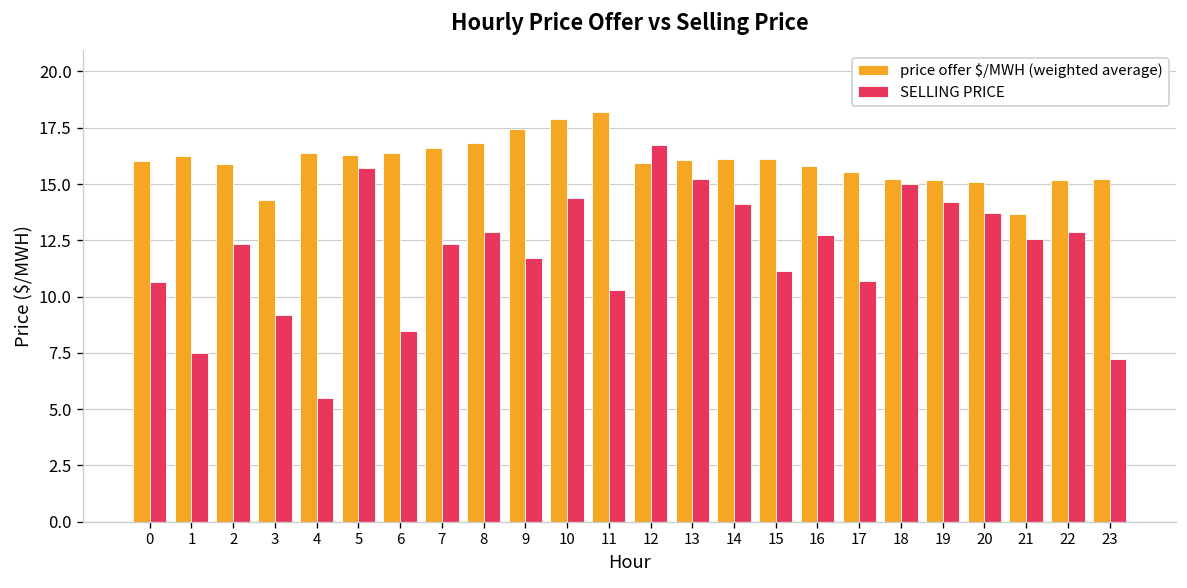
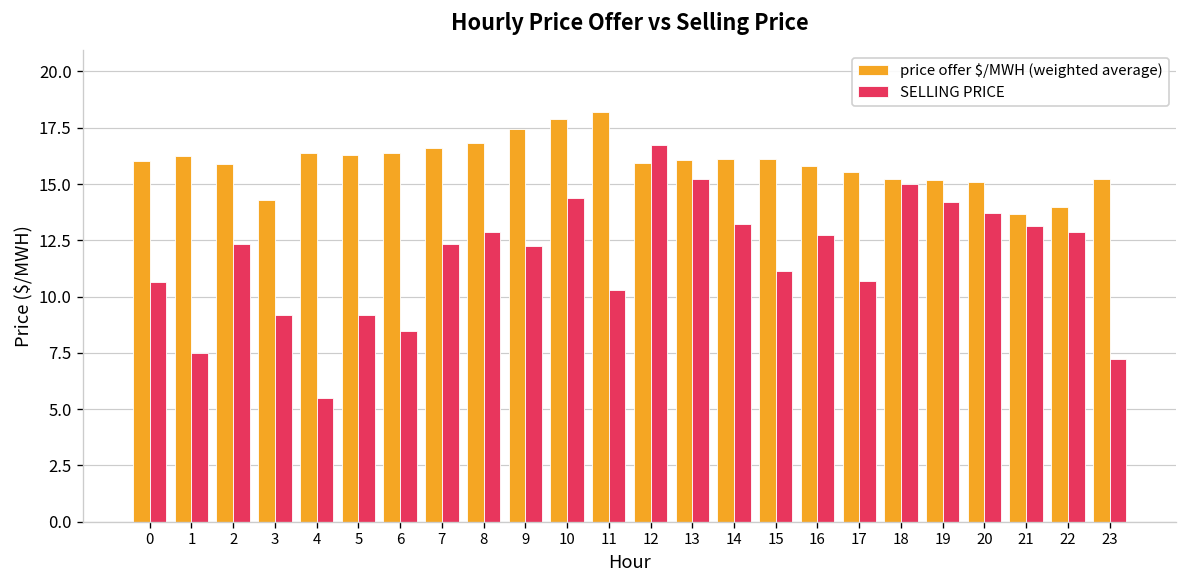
SELLING PRICE, 5: 15.7 -> 9.2
SELLING PRICE, 9: 11.7 -> 12.3
SELLING PRICE, 14: 14.1 -> 13.2
SELLING PRICE, 21: 12.6 -> 13.1
price offer $/MWH (weighted average), 22: 15.2 -> 14.0
